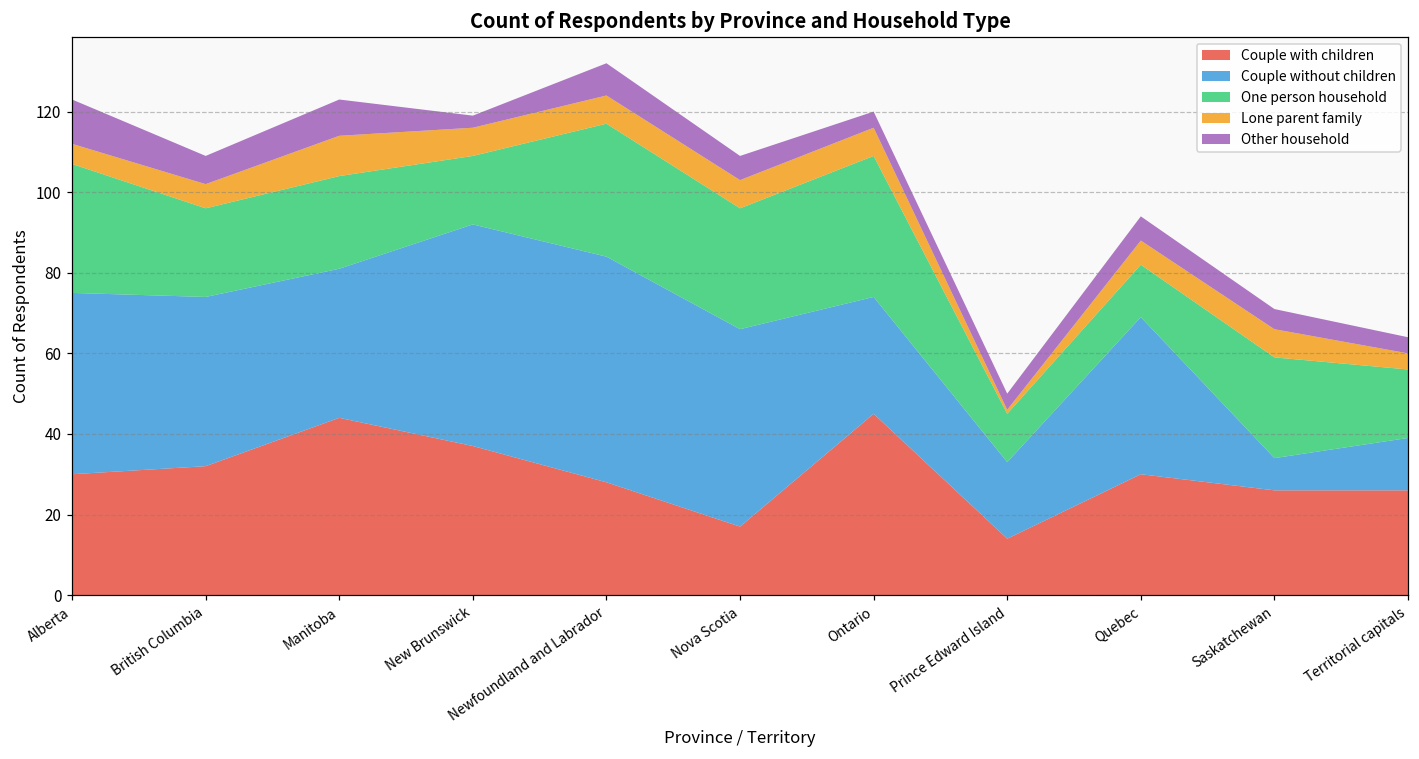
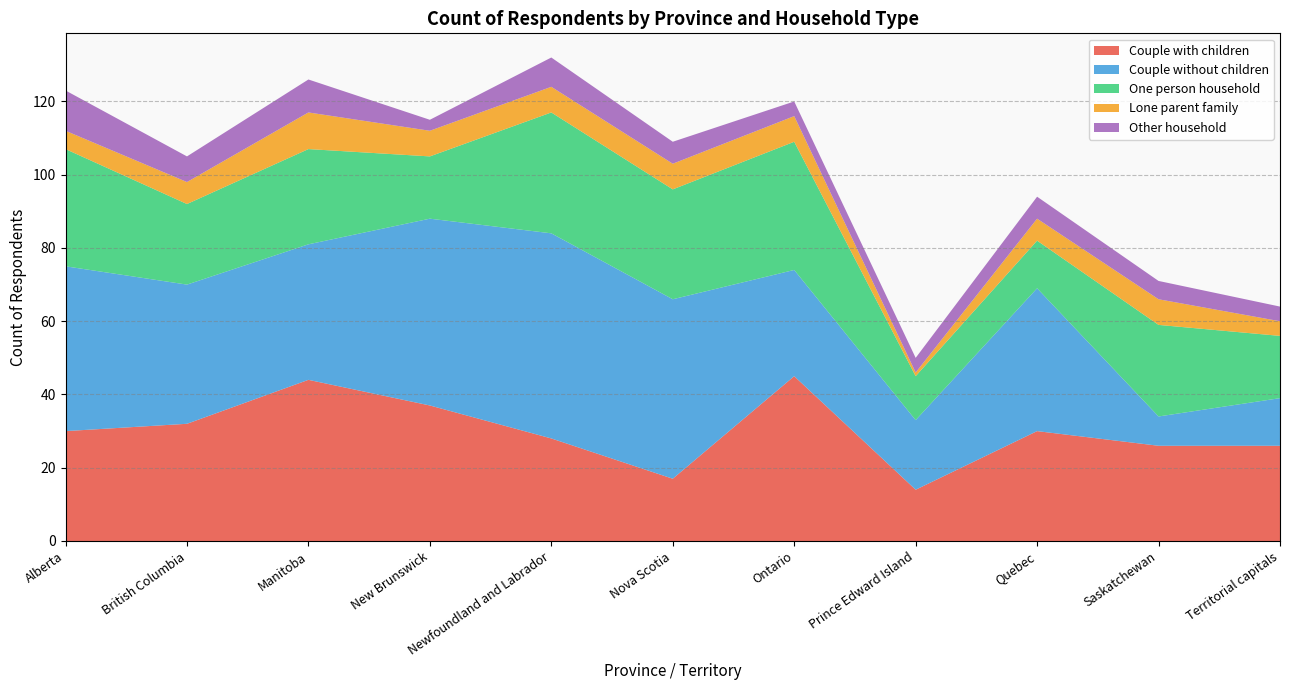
Couple without children, British Columbia: 42 -> 38
One person household, Manitoba: 23 -> 26
Couple without children, New Brunswick: 55 -> 51
